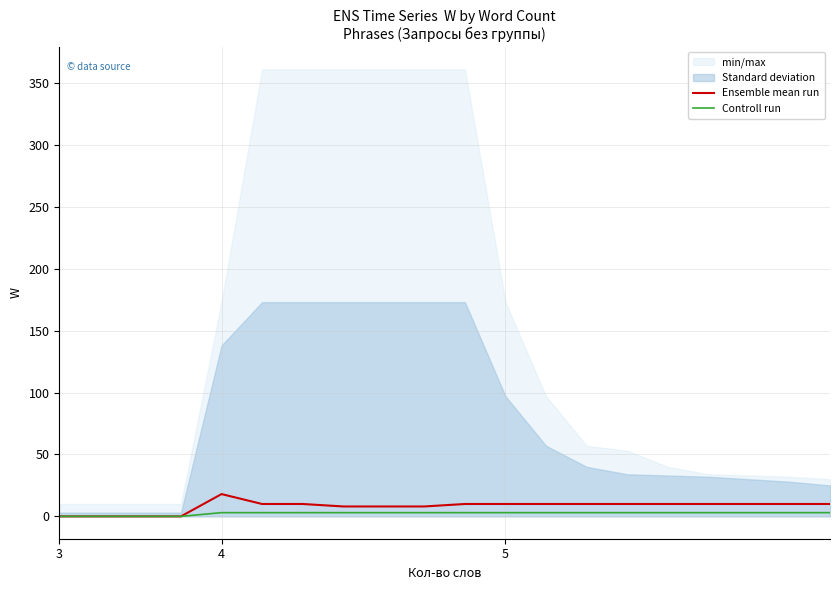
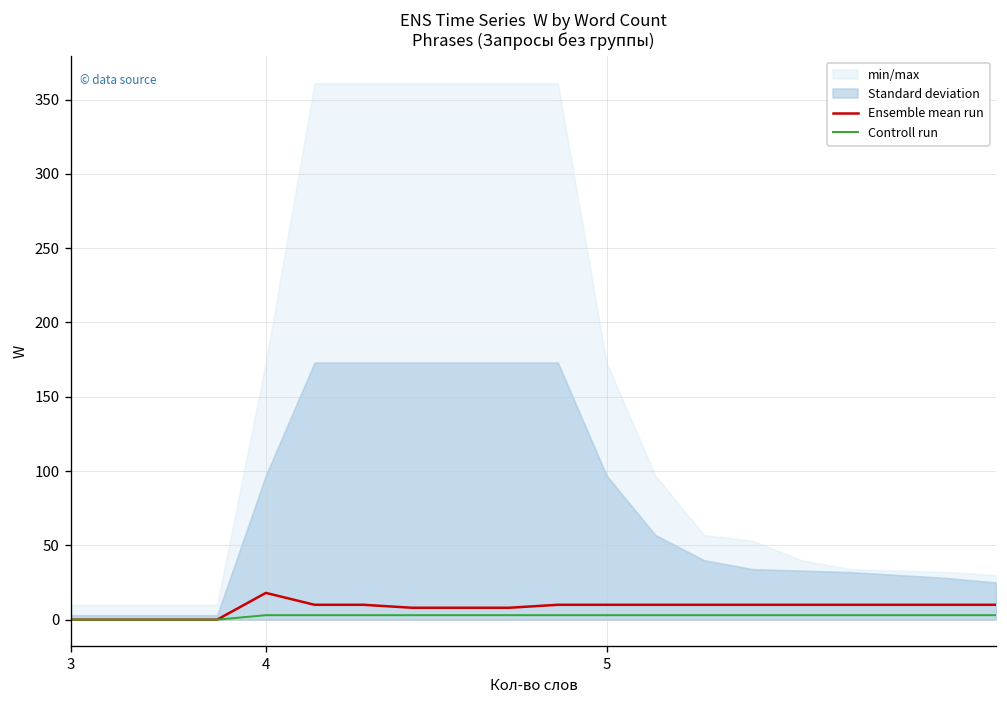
Standard deviation, 4: 138 -> 97
